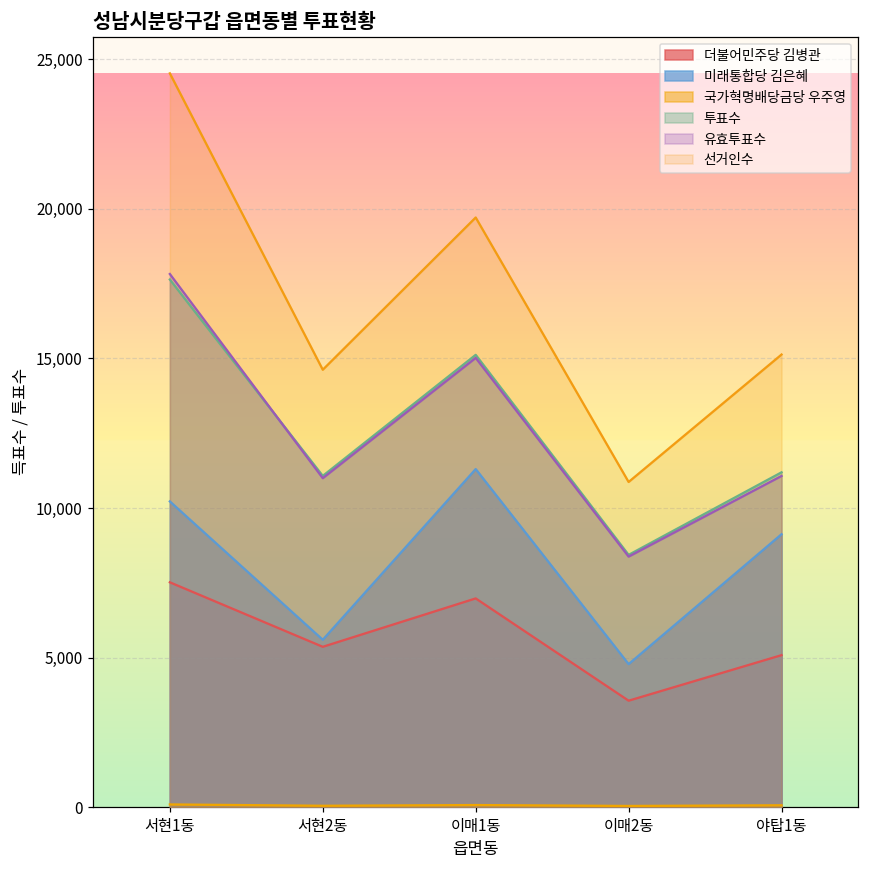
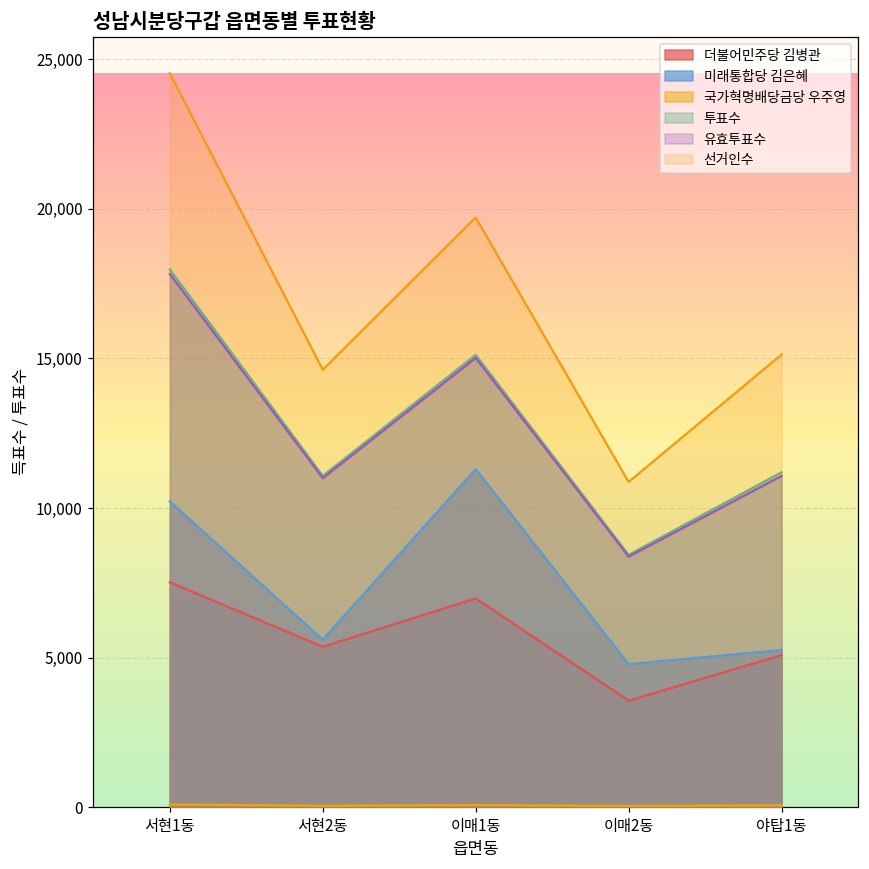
투표수, 서현1동: 17,600 -> 18,000
미래통합당 김은혜, 야탑1동: 9,100 -> 5,300
